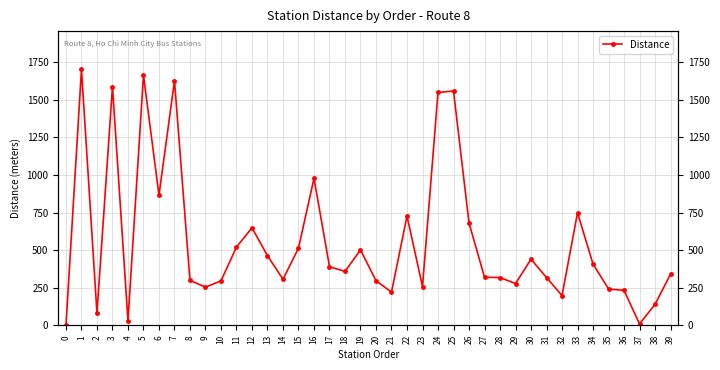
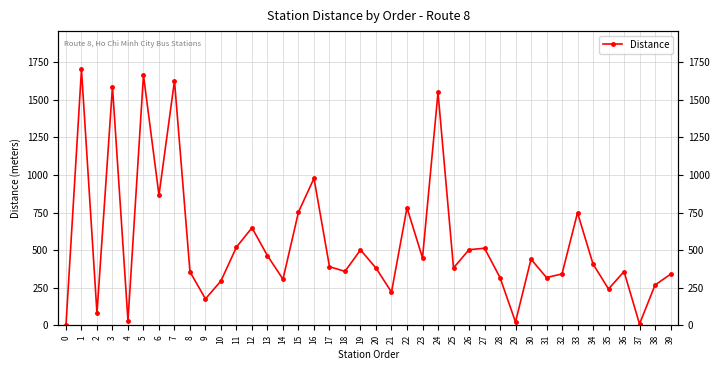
8: 300 -> 360
9: 250 -> 180
15: 510 -> 750
20: 300 -> 380
22: 730 -> 780
23: 260 -> 450
25: 1560 -> 380
26: 680 -> 500
27: 320 -> 510
29: 280 -> 20
32: 200 -> 340
36: 230 -> 360
38: 140 -> 270
